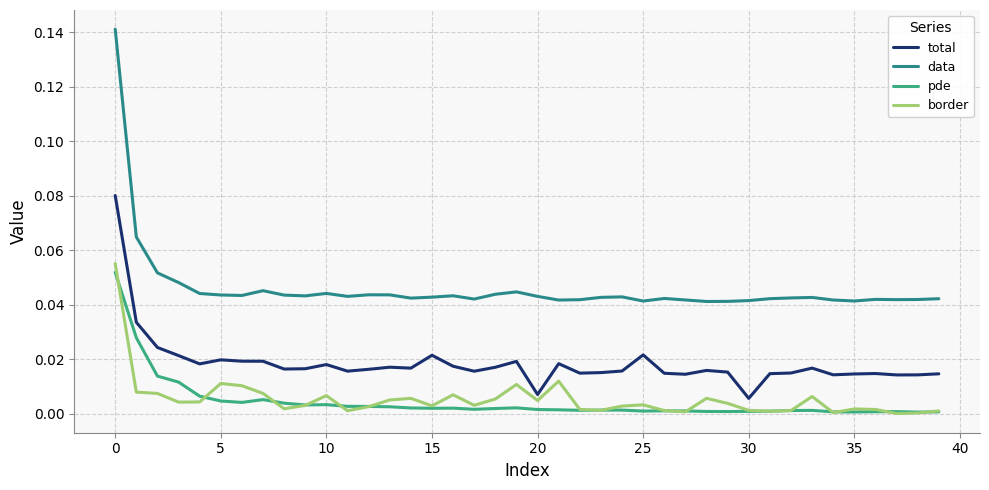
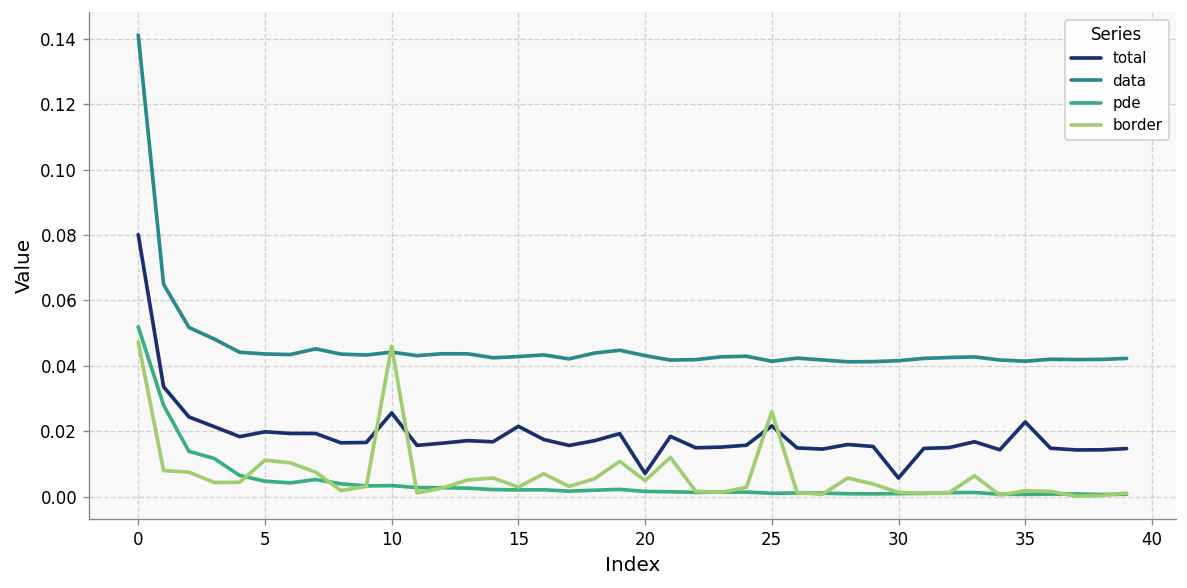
border, 0: 0.055 -> 0.047
total, 10: 0.018 -> 0.026
border, 10: 0.007 -> 0.046
border, 25: 0.003 -> 0.026
total, 35: 0.015 -> 0.023
